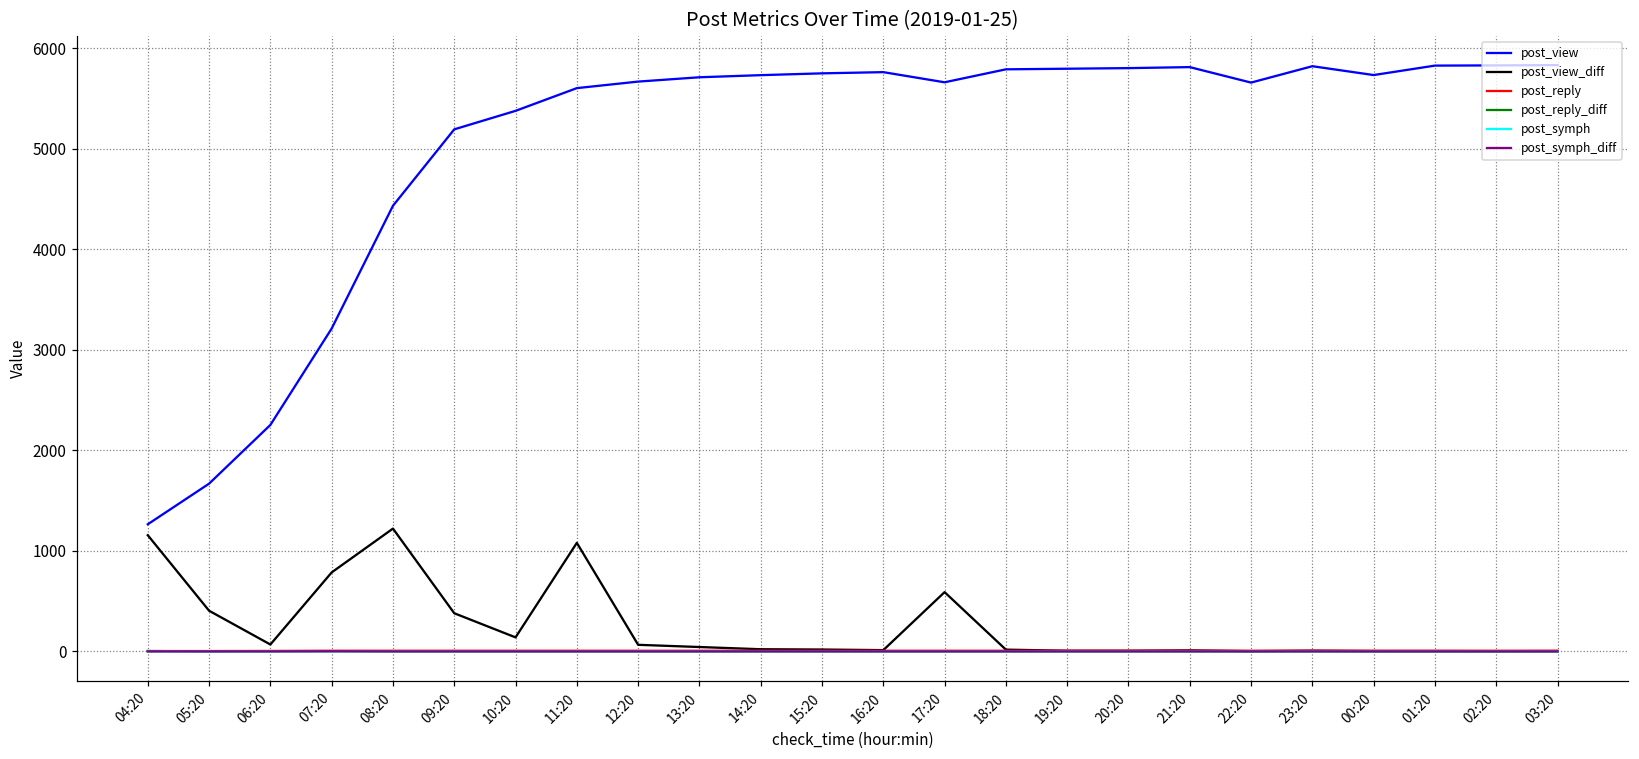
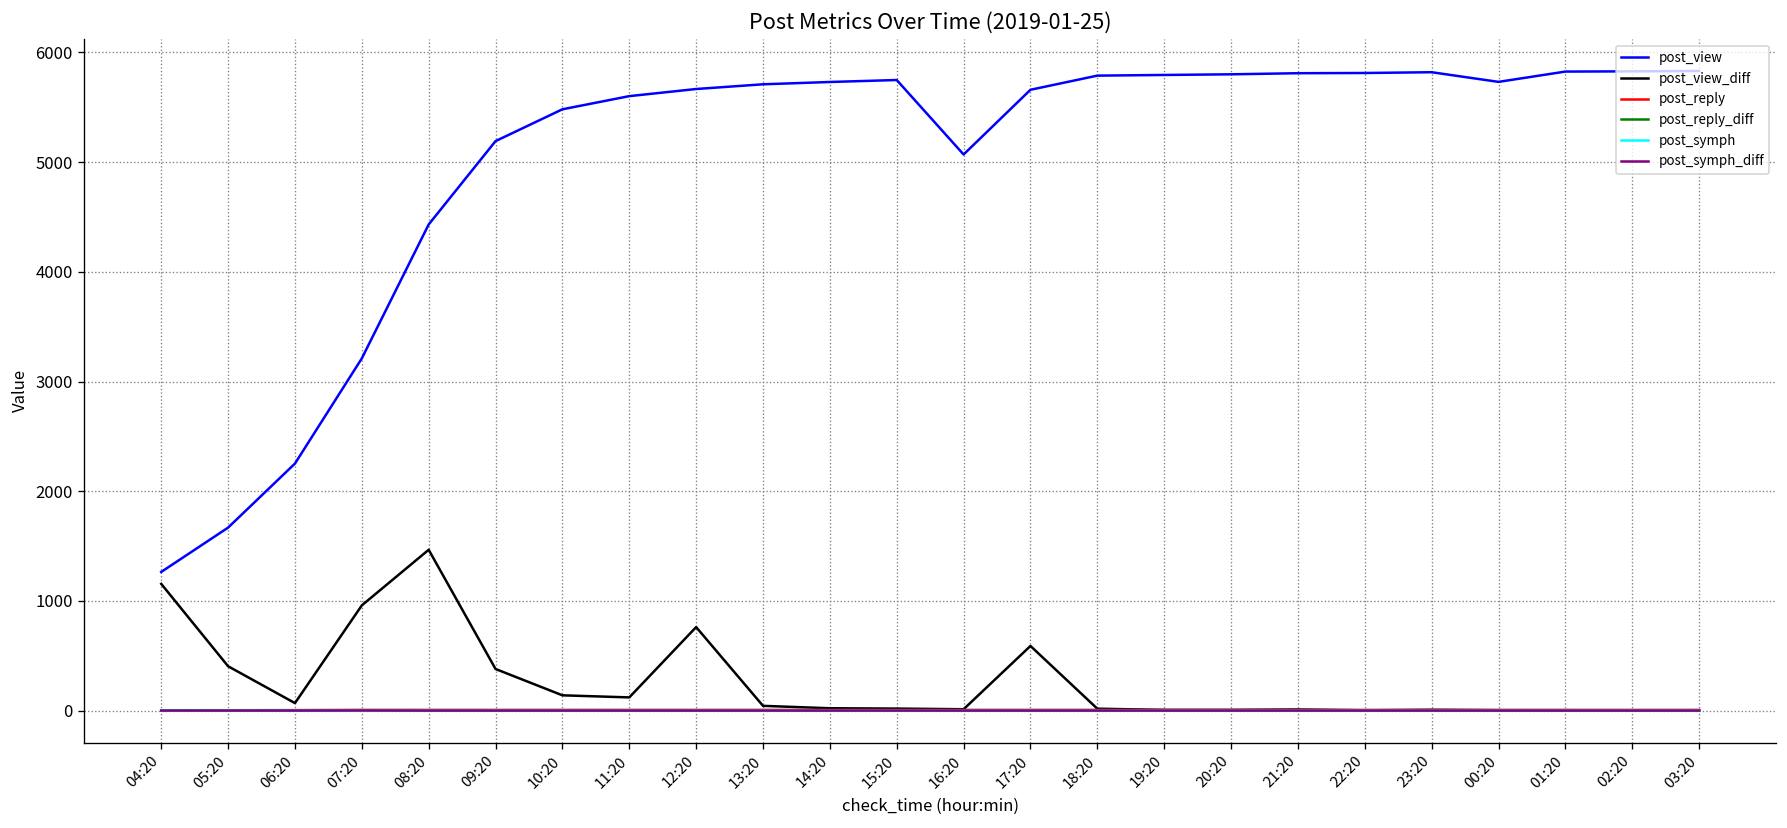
post_view_diff, 07:20: 800 -> 1000
post_view_diff, 08:20: 1200 -> 1500
post_view, 10:20: 5400 -> 5500
post_view_diff, 11:20: 1100 -> 100
post_view_diff, 12:20: 100 -> 800
post_view, 16:20: 5800 -> 5100
post_view, 22:20: 5700 -> 5800
